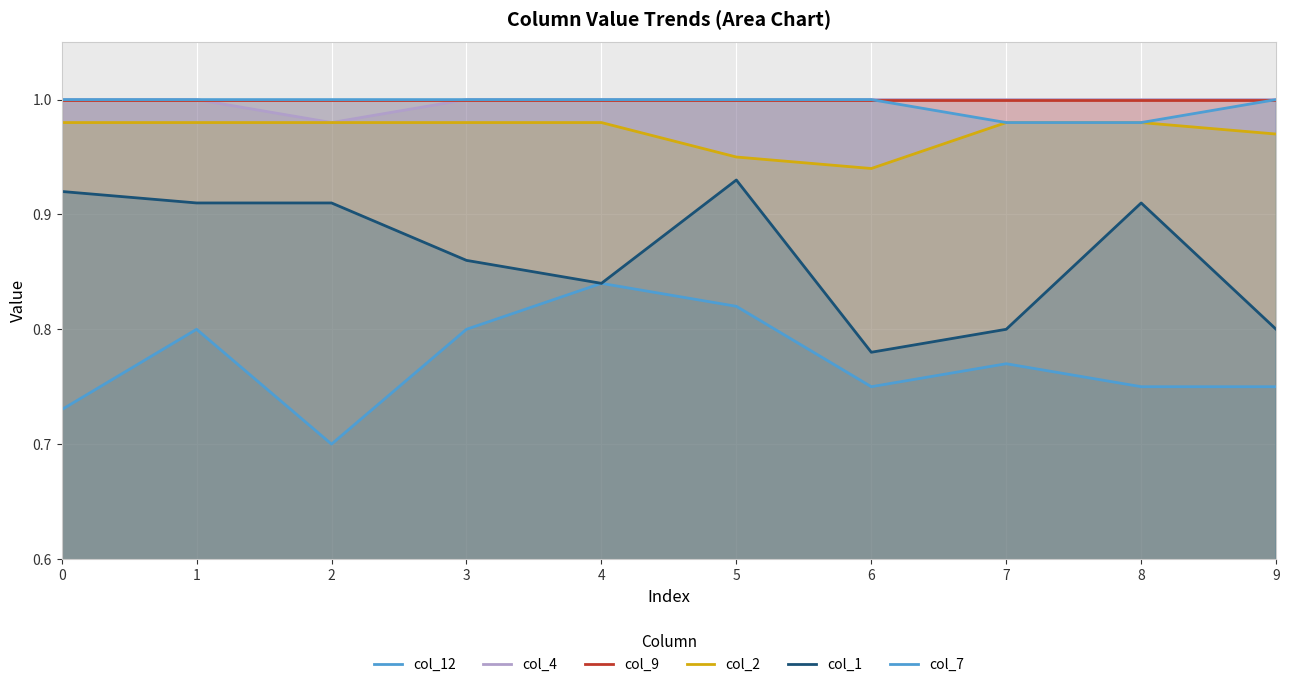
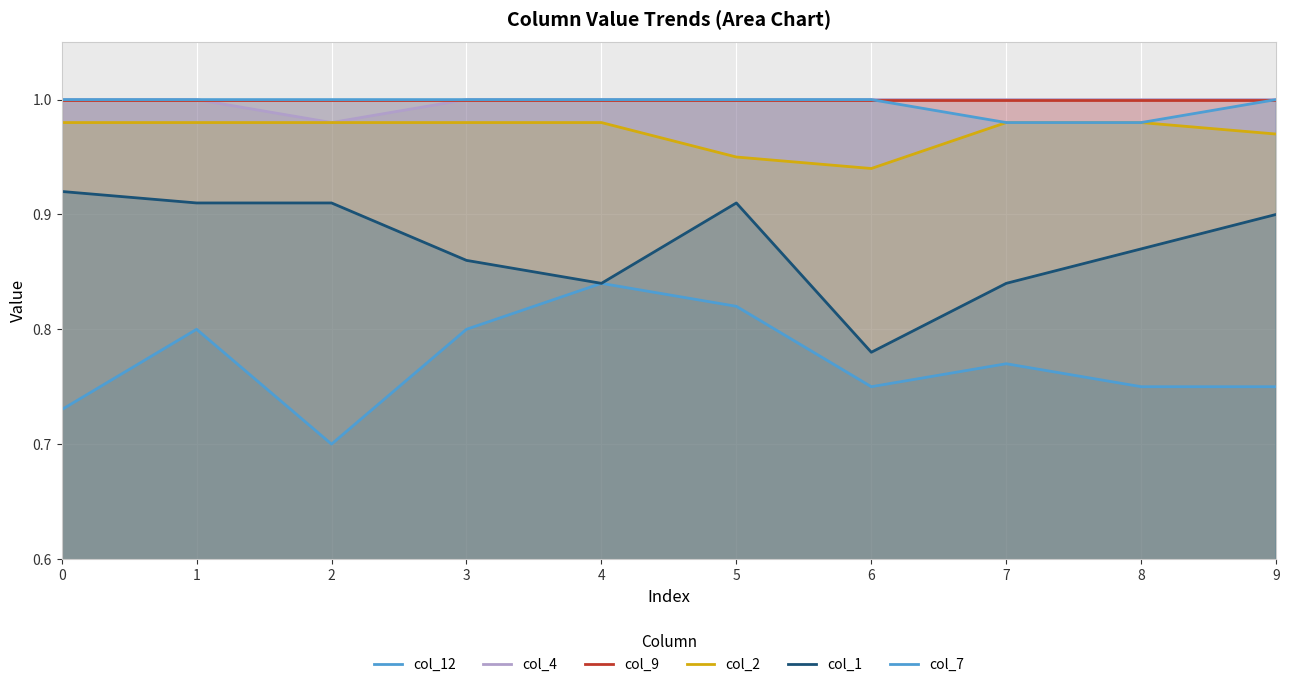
col_1, 5: 0.93 -> 0.91
col_1, 7: 0.80 -> 0.84
col_1, 8: 0.91 -> 0.87
col_1, 9: 0.8 -> 0.9
